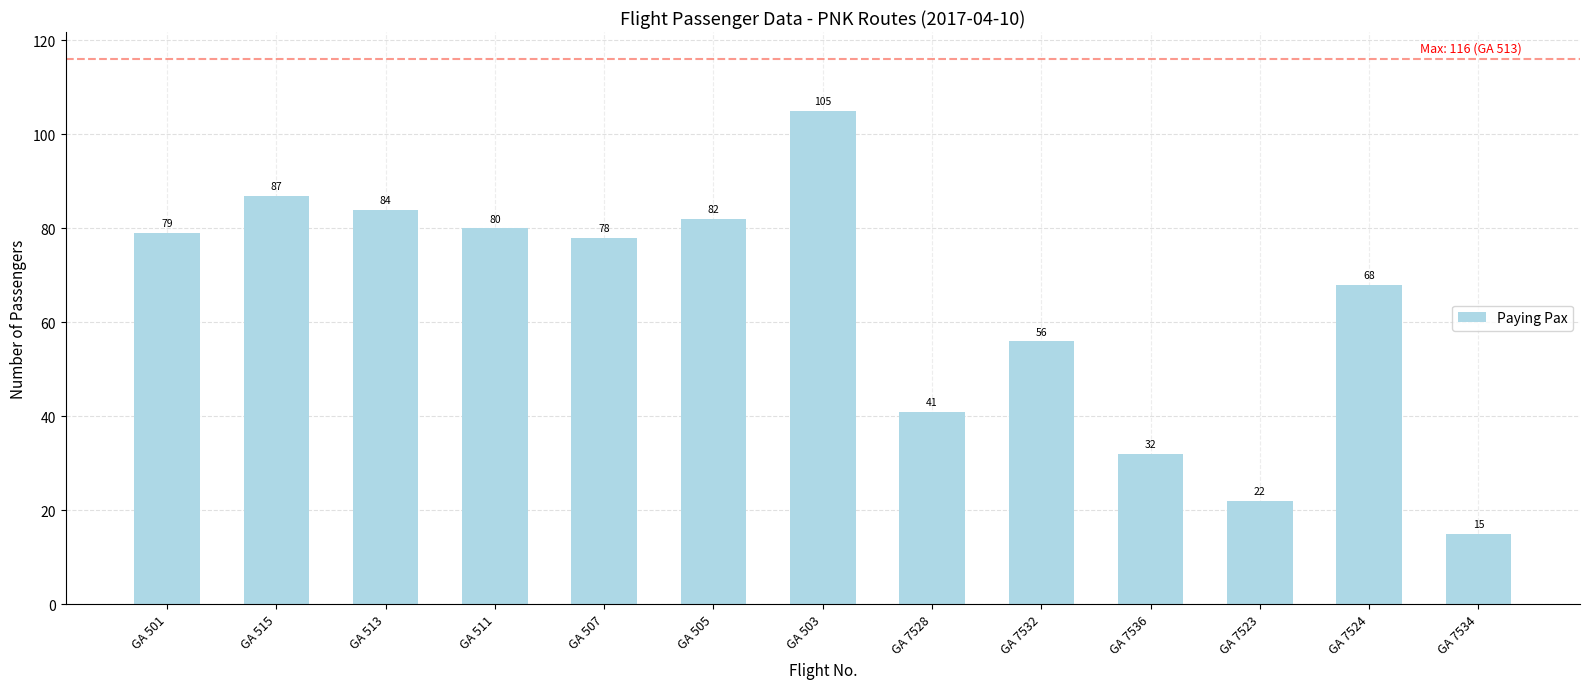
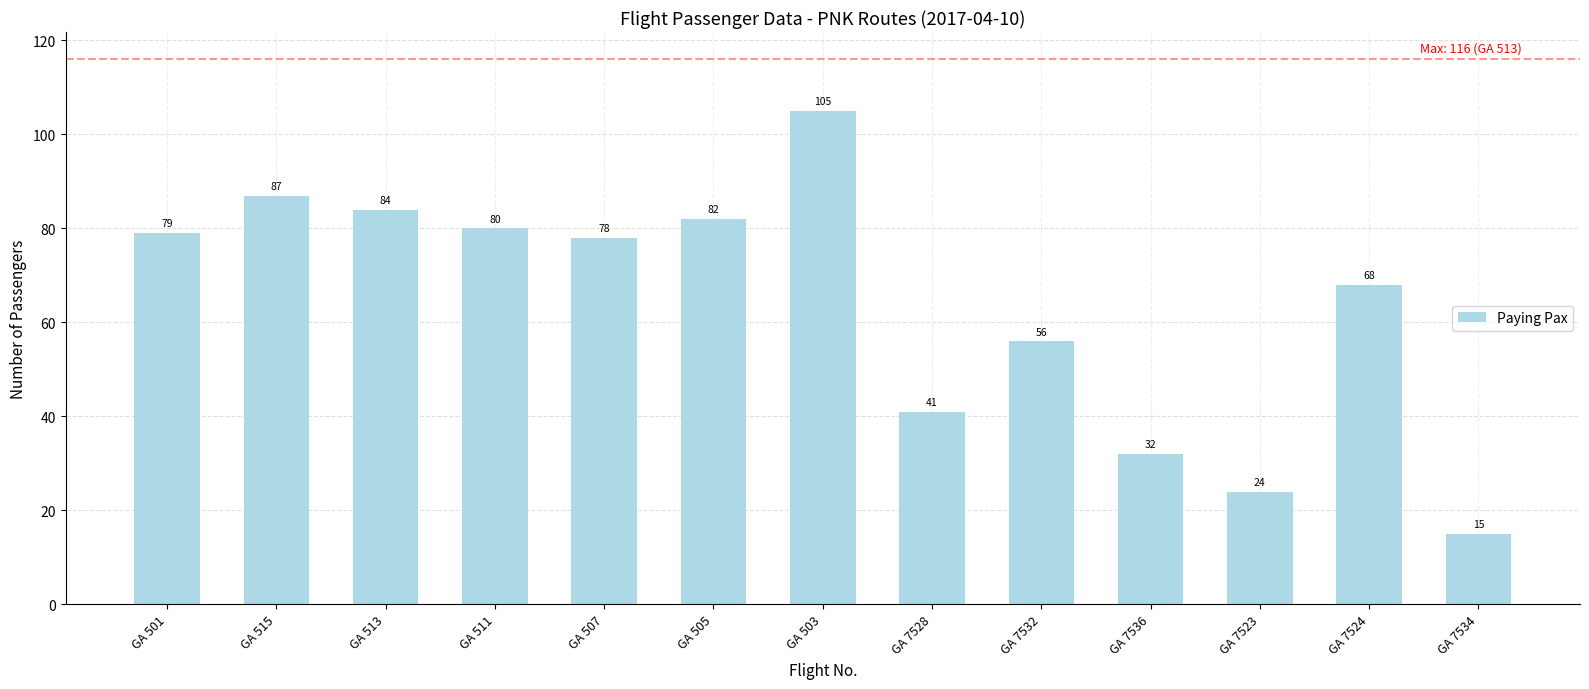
GA 7523: 22 -> 24
